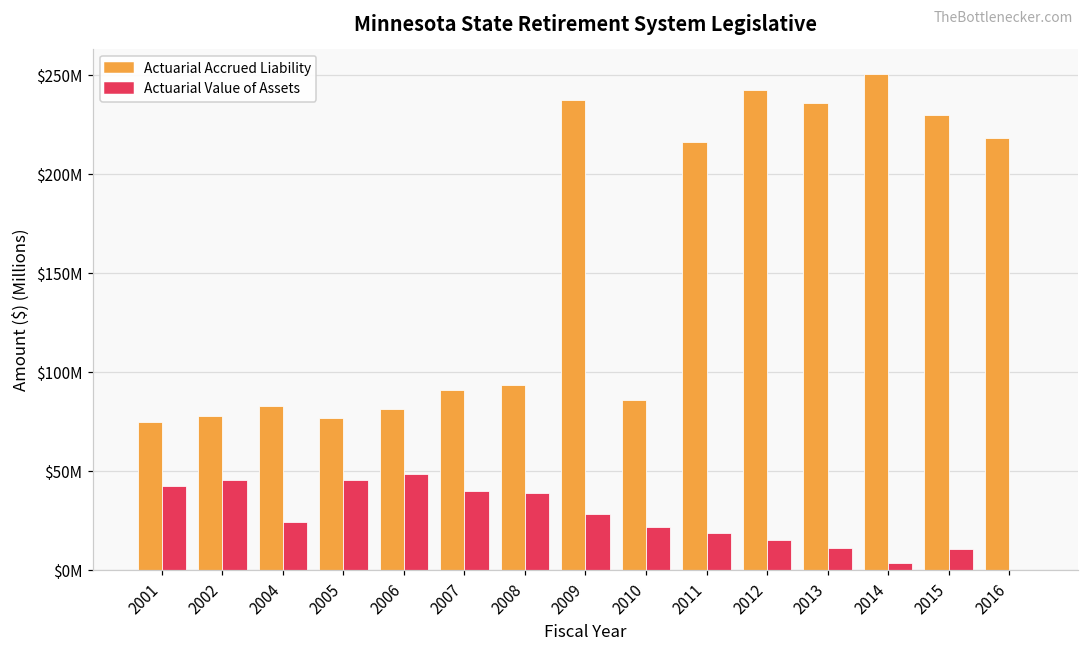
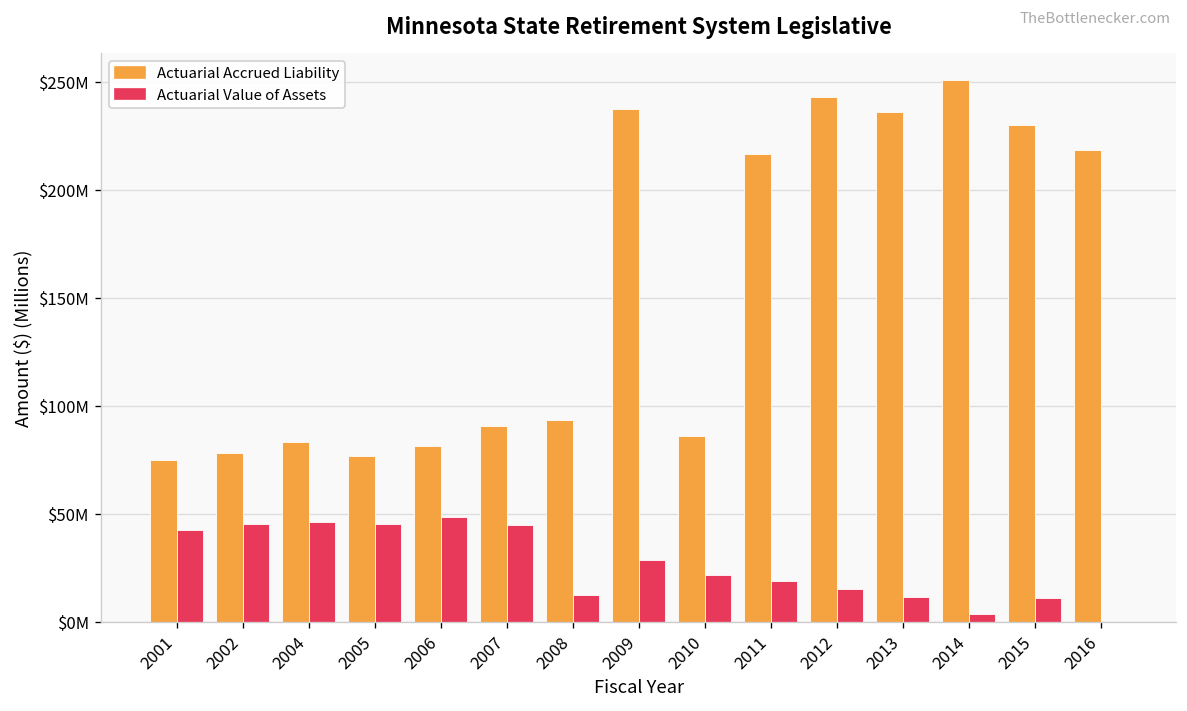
Actuarial Value of Assets, 2004: $24000000 -> $46000000
Actuarial Value of Assets, 2007: $40000000 -> $45000000
Actuarial Value of Assets, 2008: $39000000 -> $13000000
